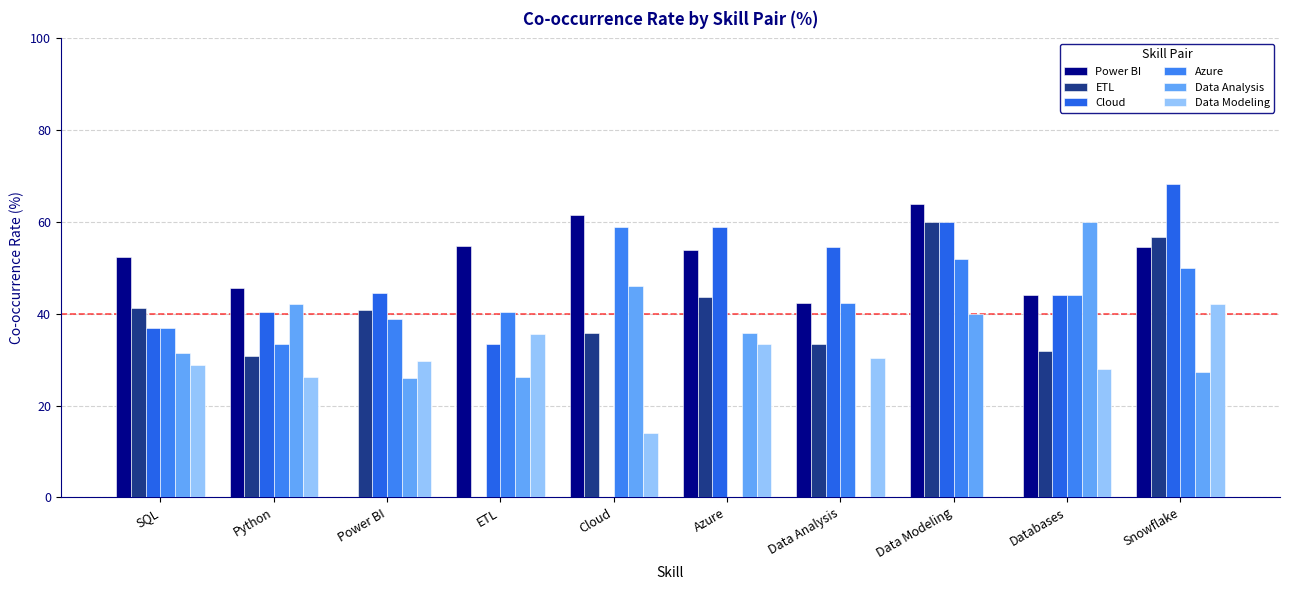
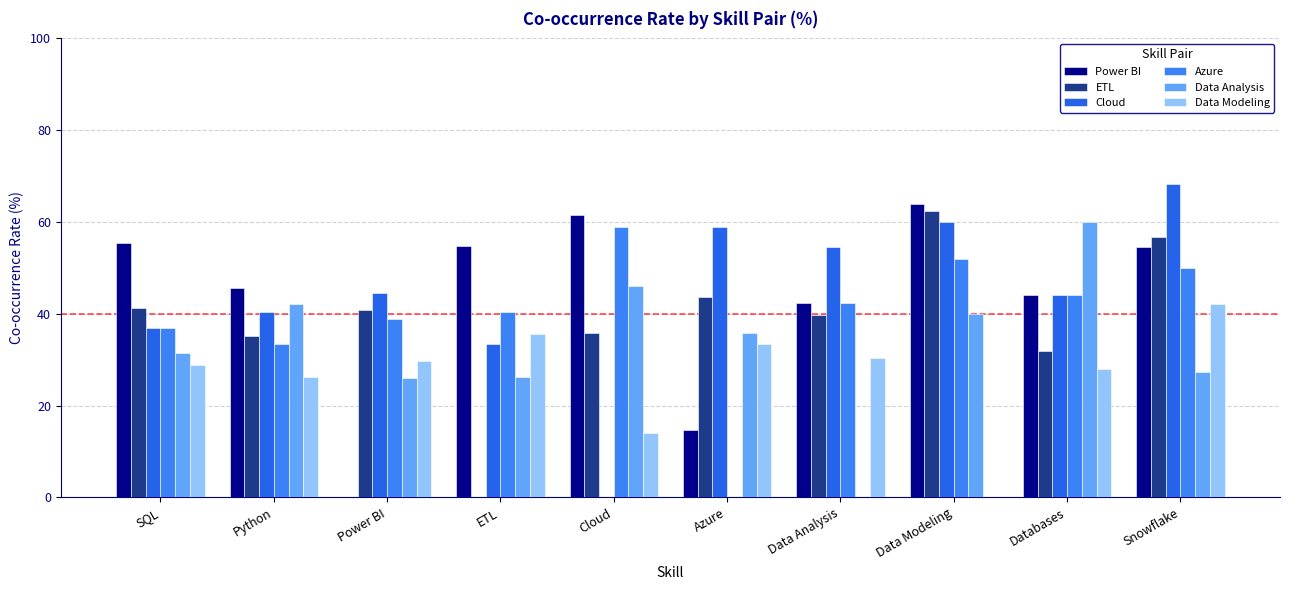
Power BI, SQL: 52 -> 55
ETL, Python: 31 -> 35
Power BI, Azure: 54 -> 15
ETL, Data Analysis: 33 -> 40
ETL, Data Modeling: 60 -> 62
